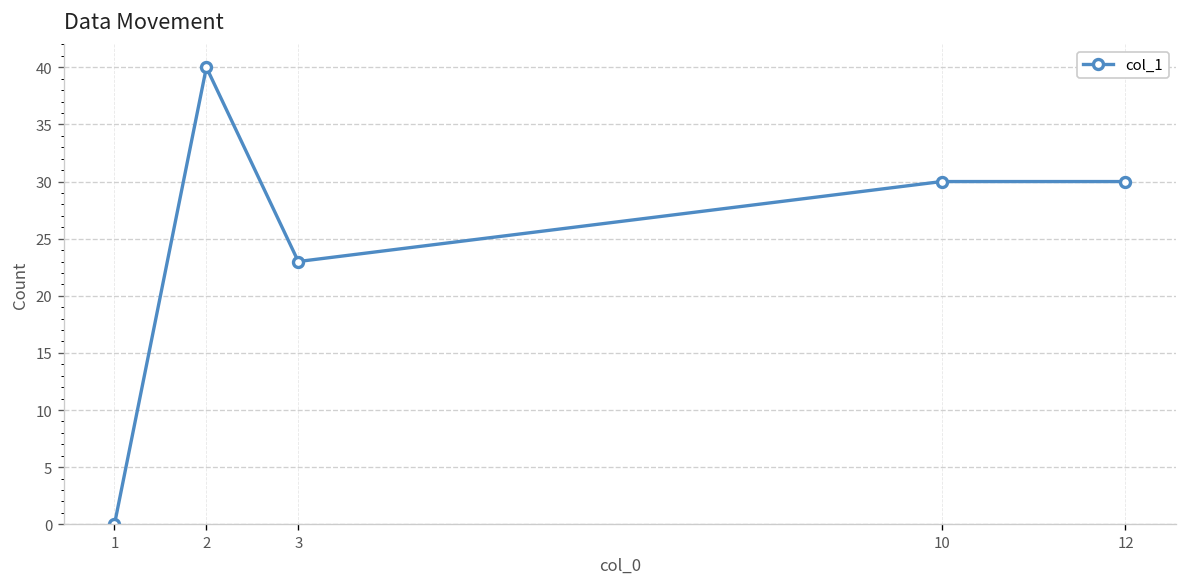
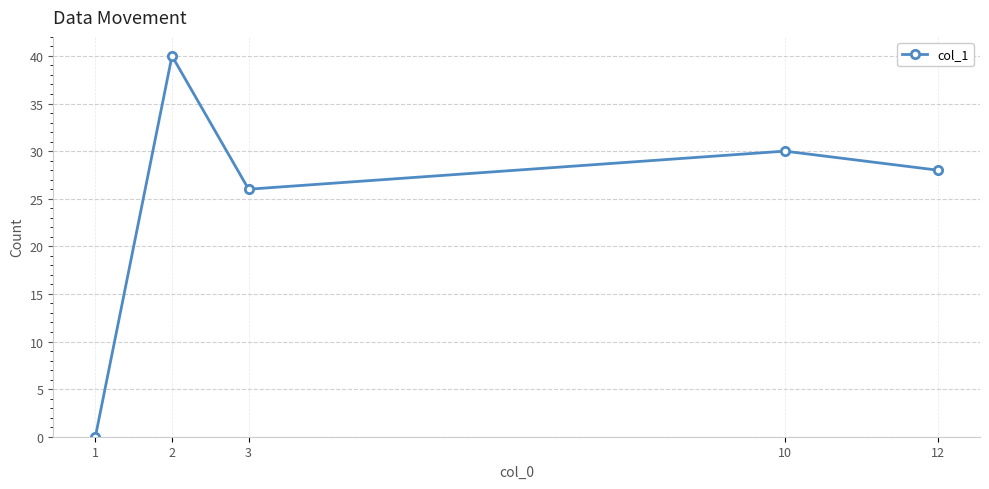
3: 23 -> 26
12: 30 -> 28
